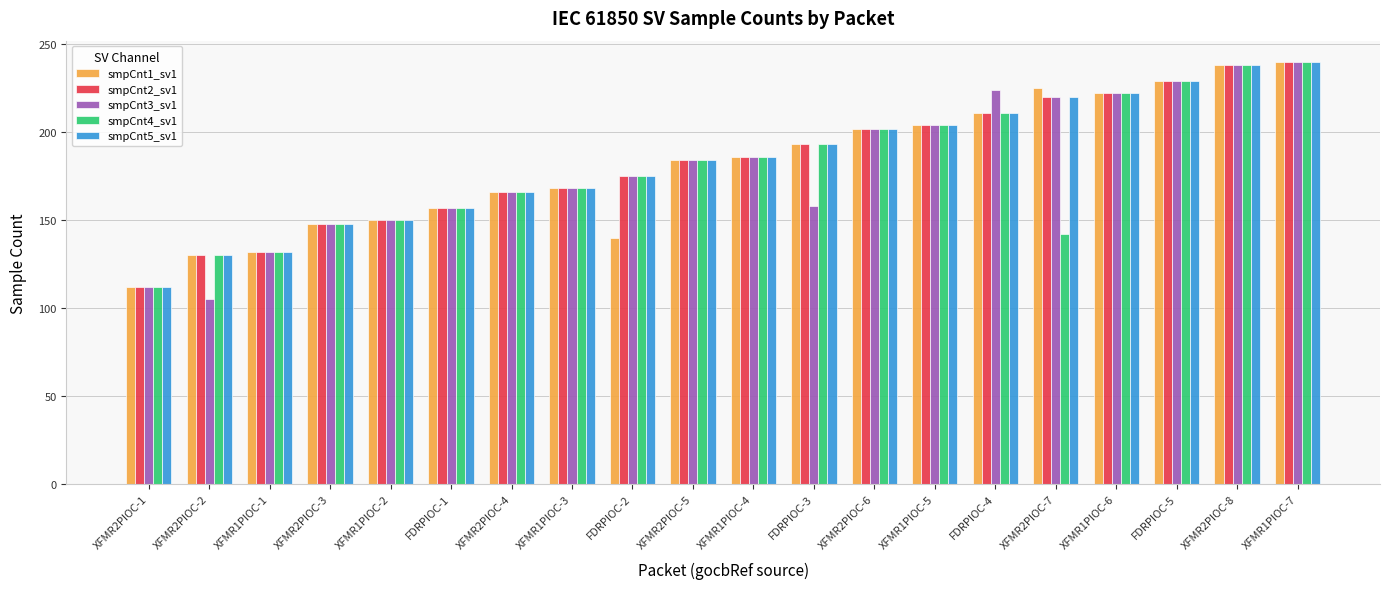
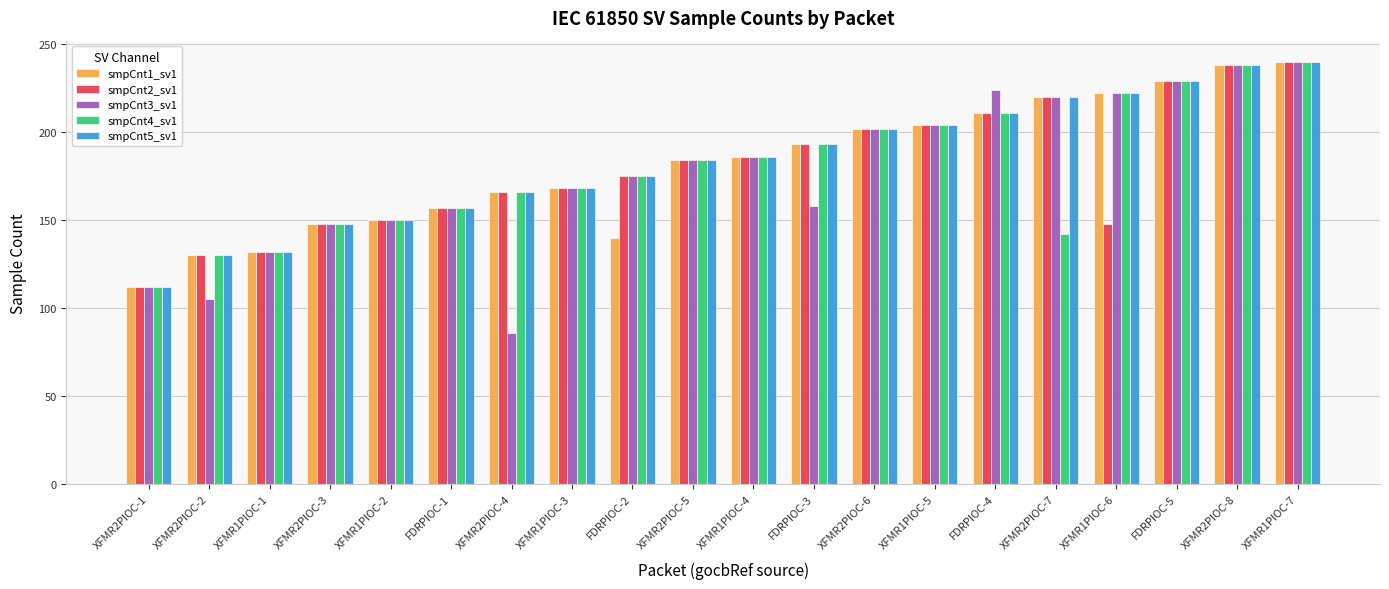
smpCnt3_sv1, XFMR2PIOC-4: 166 -> 86
smpCnt1_sv1, XFMR2PIOC-7: 225 -> 220
smpCnt2_sv1, XFMR1PIOC-6: 222 -> 148
